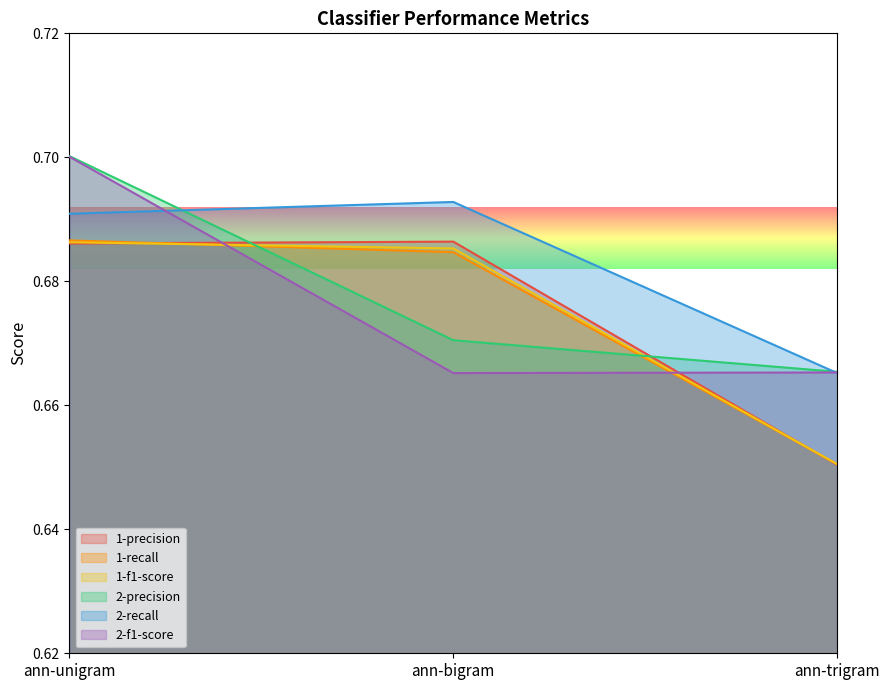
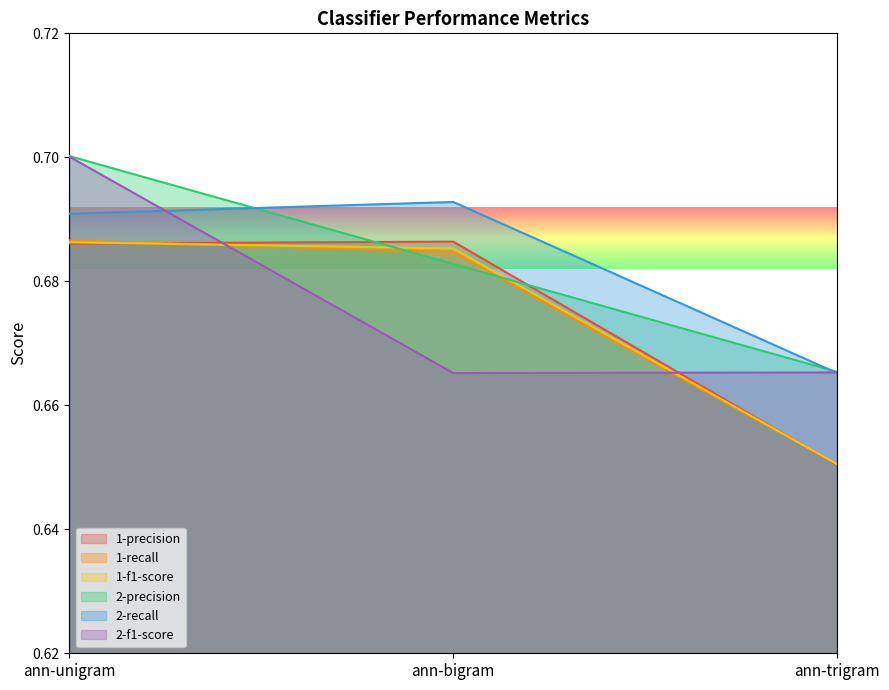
2-precision, ann-bigram: 0.671 -> 0.683
